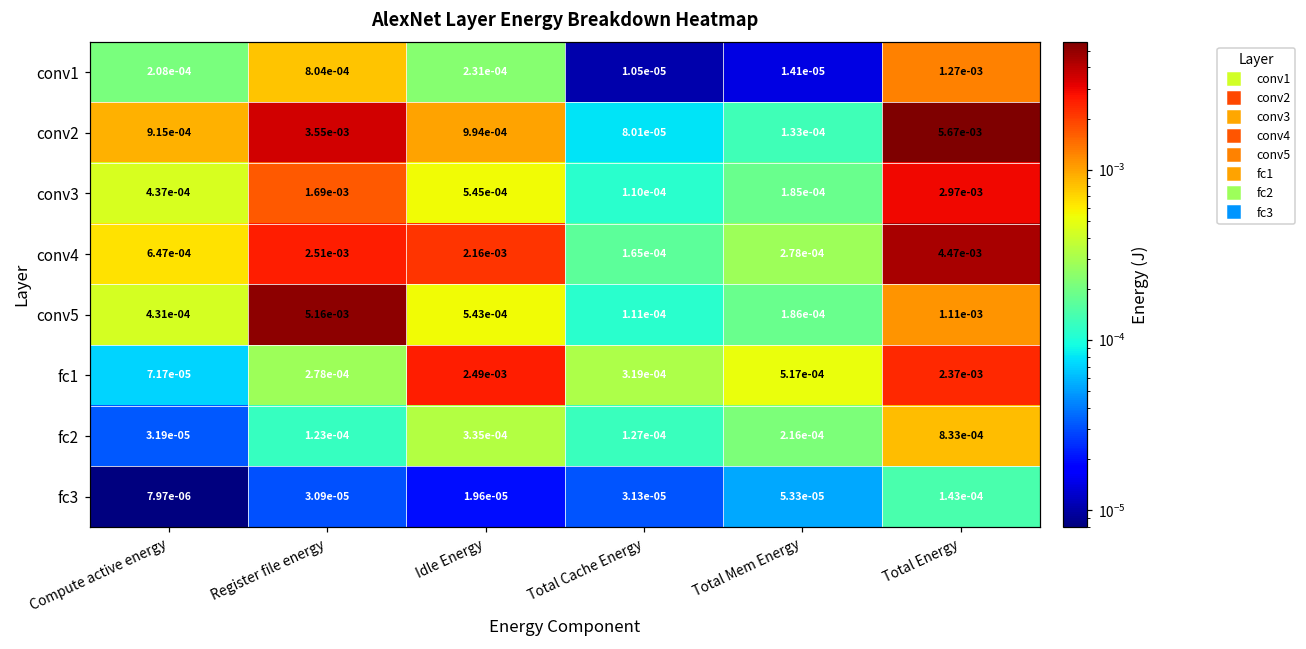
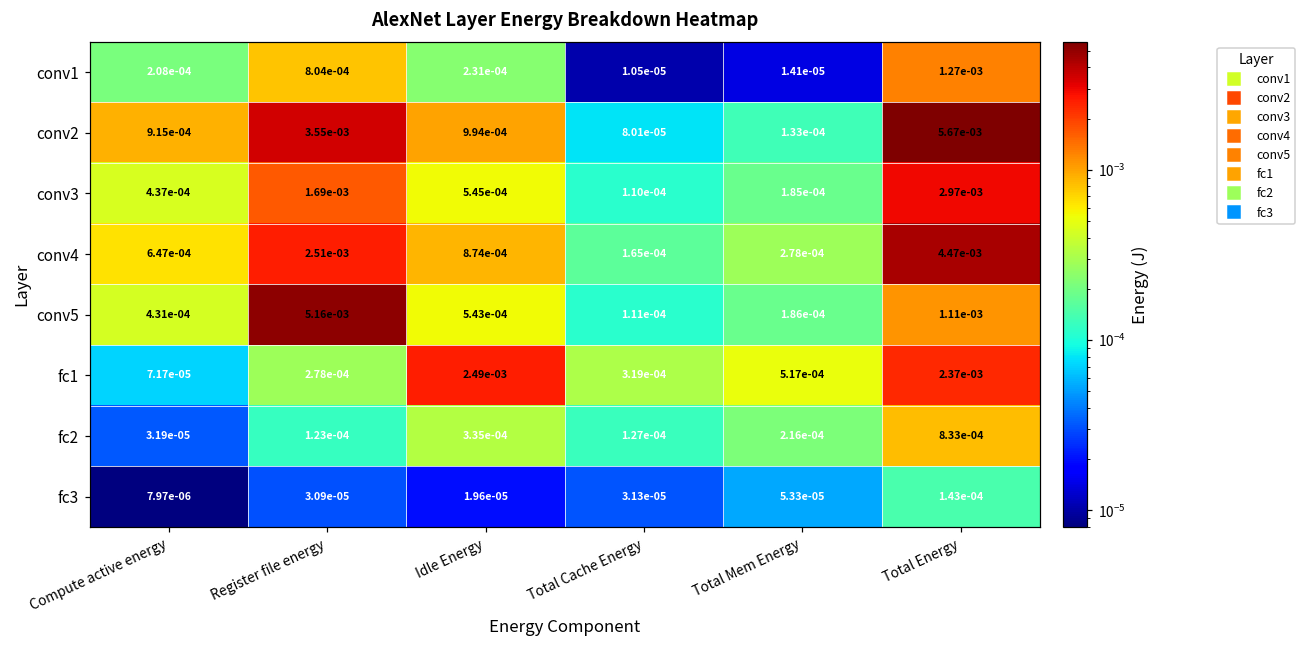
conv4, Idle Energy: 2.16e-03 -> 8.74e-04
